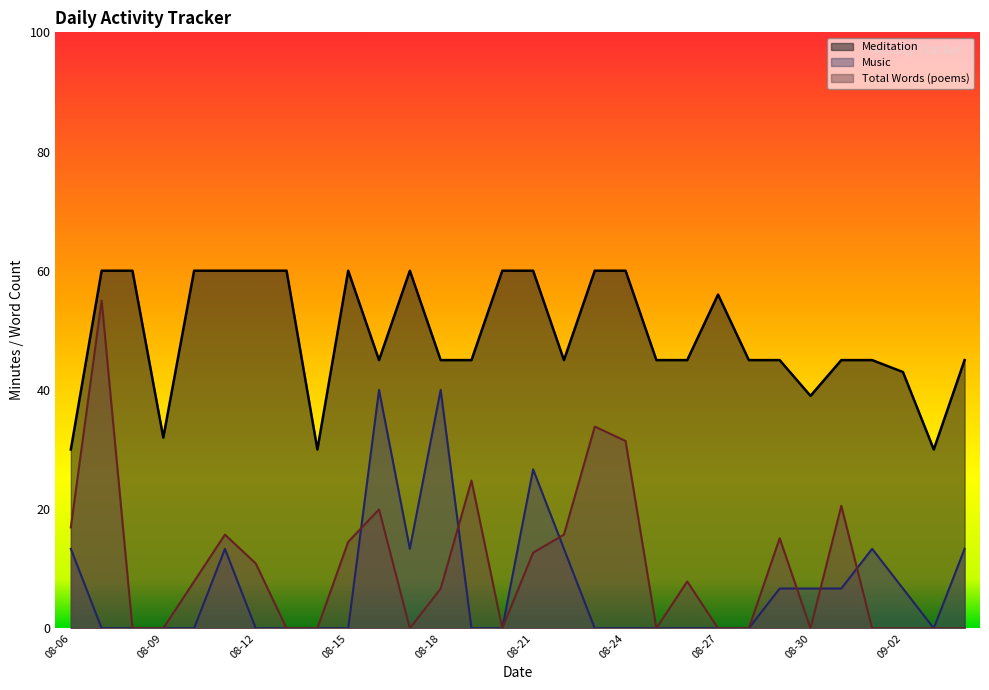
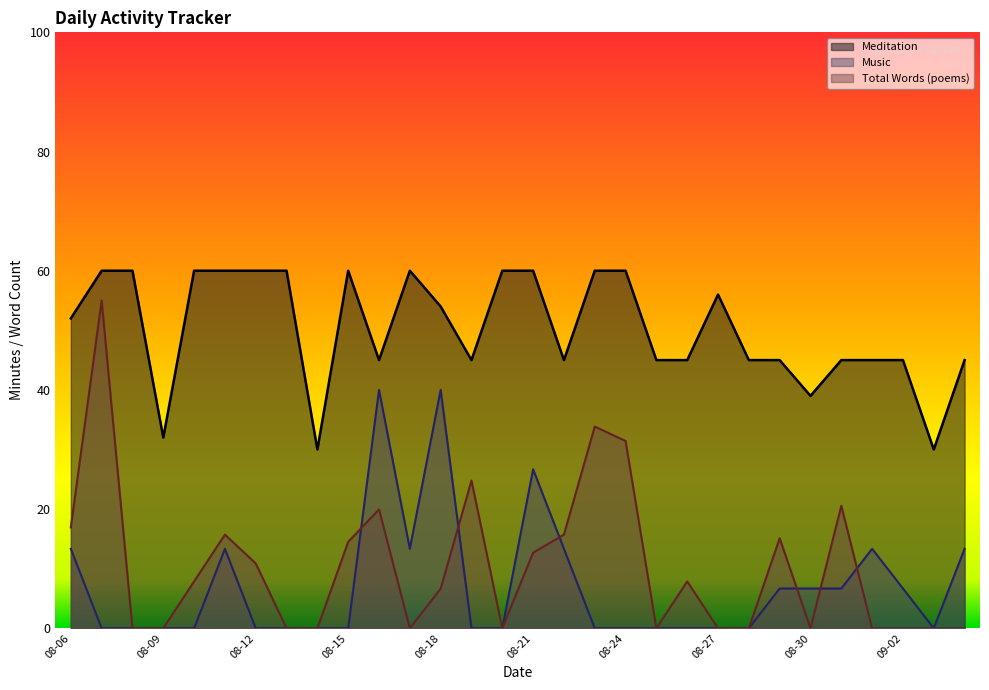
Meditation, 08-06: 30 -> 52
Meditation, 08-18: 45 -> 54
Meditation, 09-02: 43 -> 45
